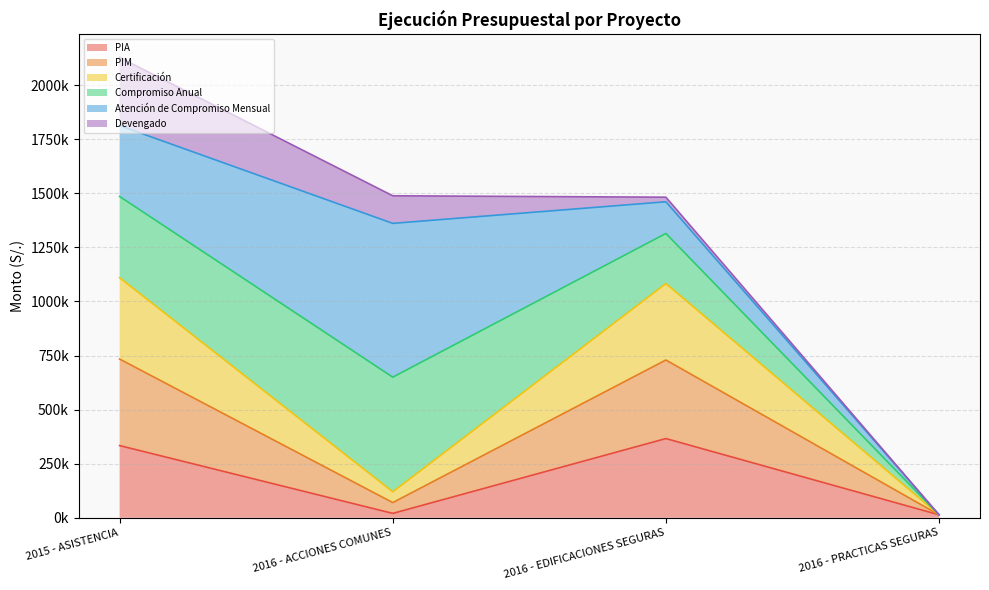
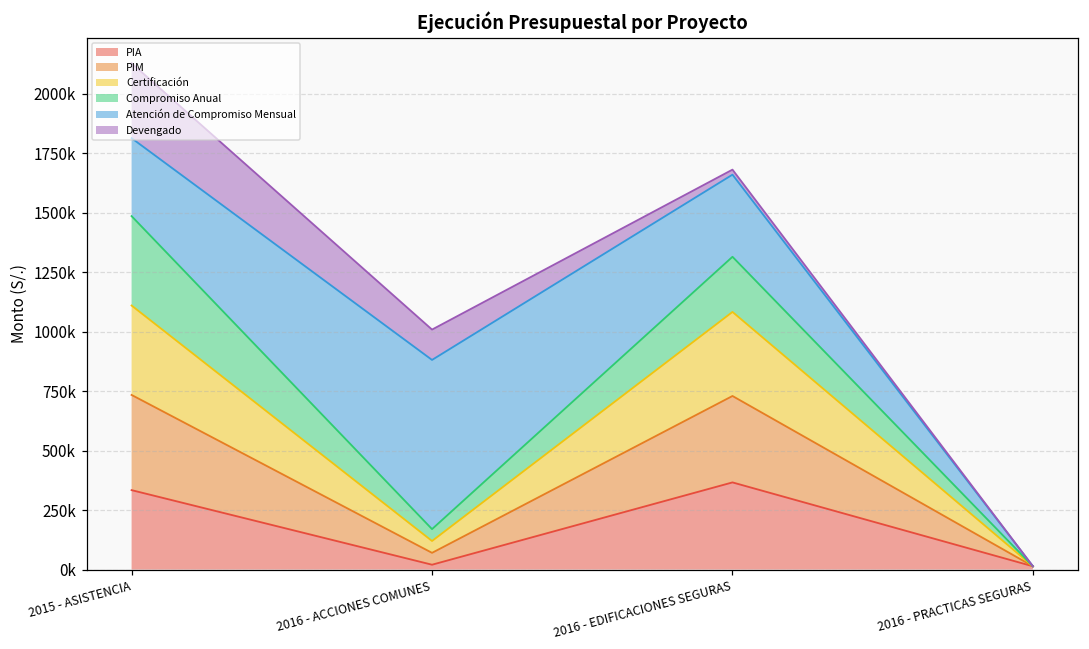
Compromiso Anual, 2016 - ACCIONES COMUNES: 530000 -> 50000
Atención de Compromiso Mensual, 2016 - EDIFICACIONES SEGURAS: 150000 -> 350000
